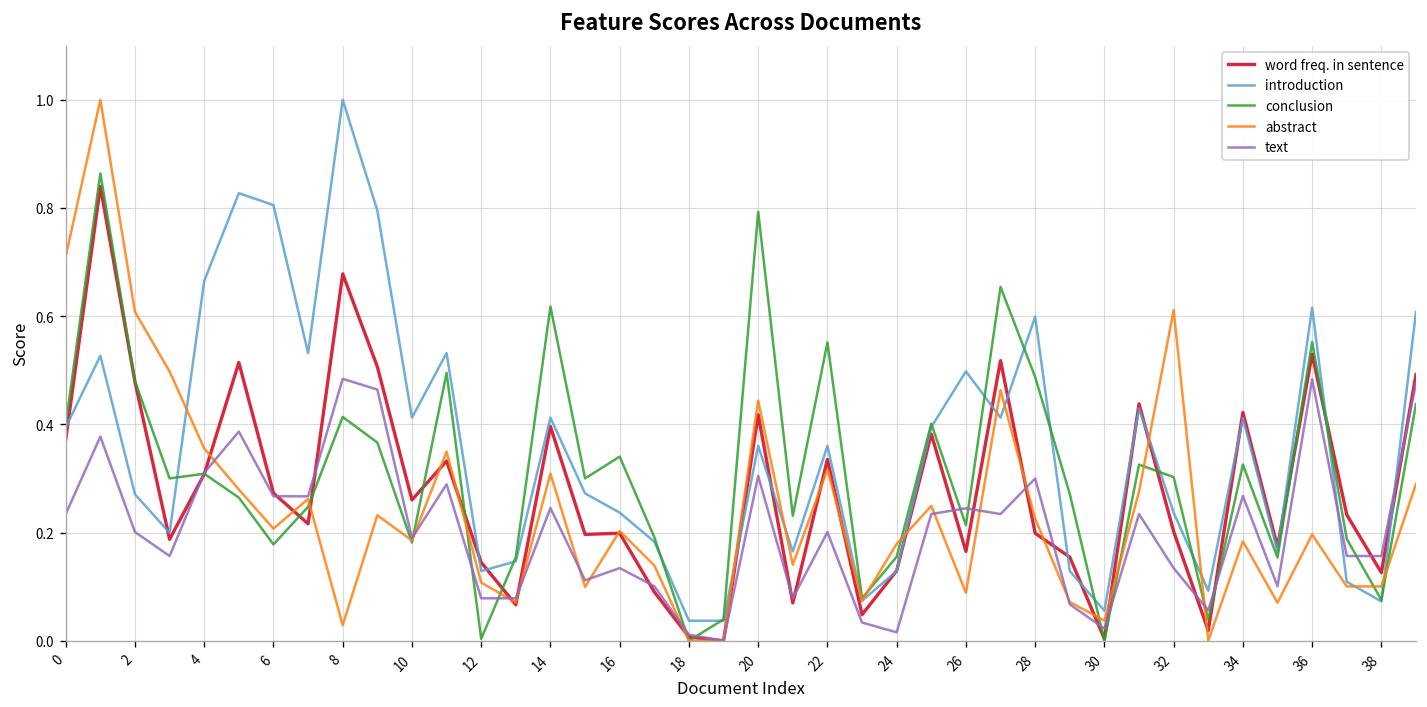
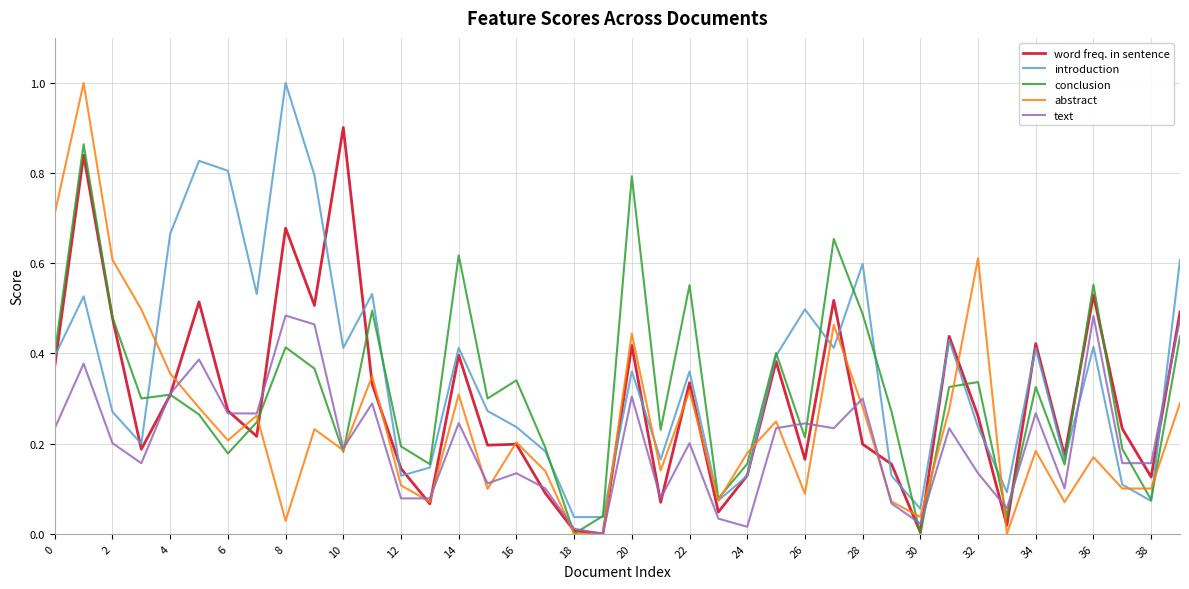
word freq. in sentence, 10: 0.26 -> 0.90
conclusion, 12: 0.00 -> 0.19
abstract, 28: 0.23 -> 0.28
word freq. in sentence, 32: 0.20 -> 0.26
conclusion, 32: 0.30 -> 0.34
introduction, 36: 0.62 -> 0.41
abstract, 36: 0.20 -> 0.17
